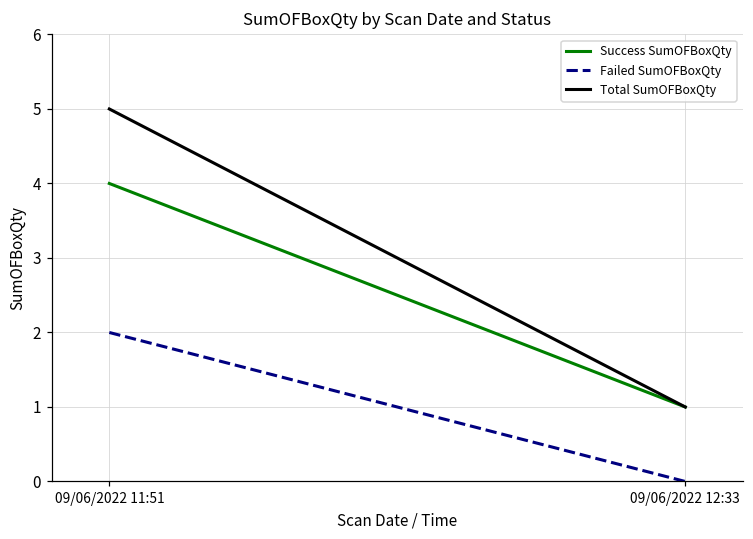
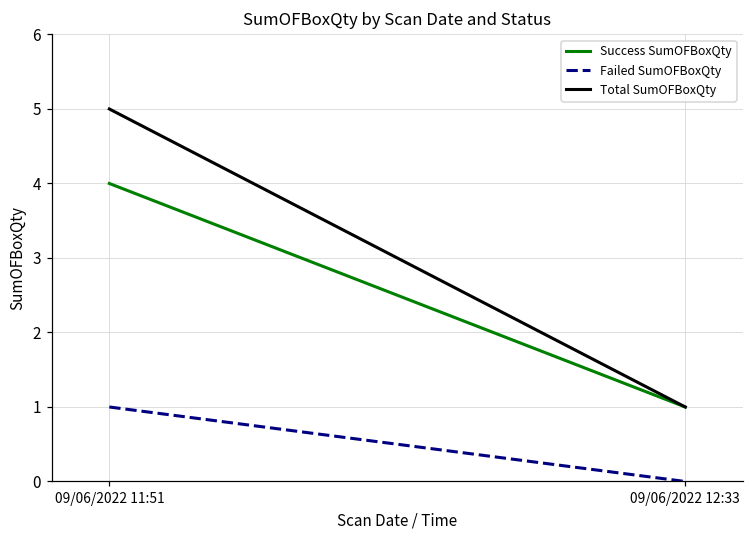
Failed SumOFBoxQty, 09/06/2022 11:51: 2 -> 1
